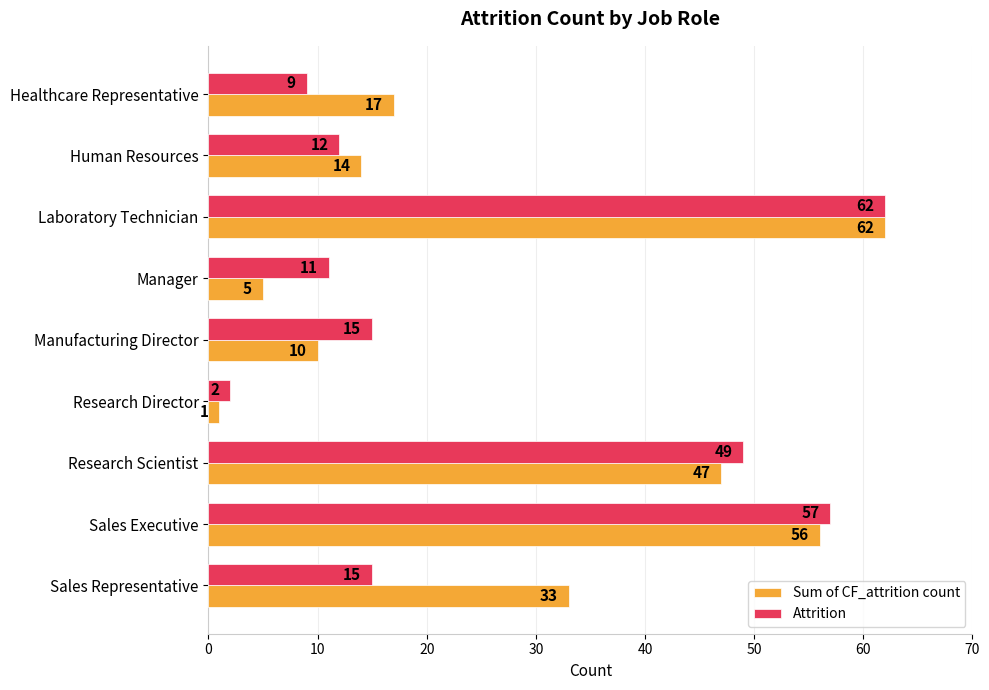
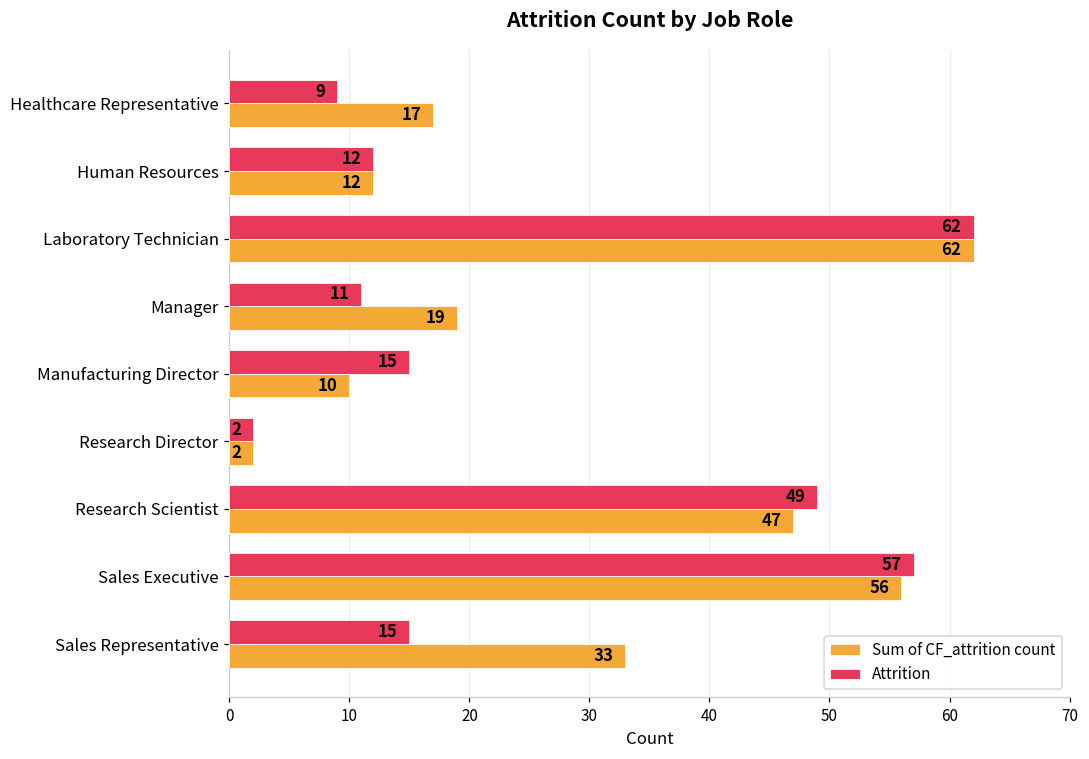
Sum of CF_attrition count, Human Resources: 14 -> 12
Sum of CF_attrition count, Manager: 5 -> 19
Sum of CF_attrition count, Research Director: 1 -> 2
